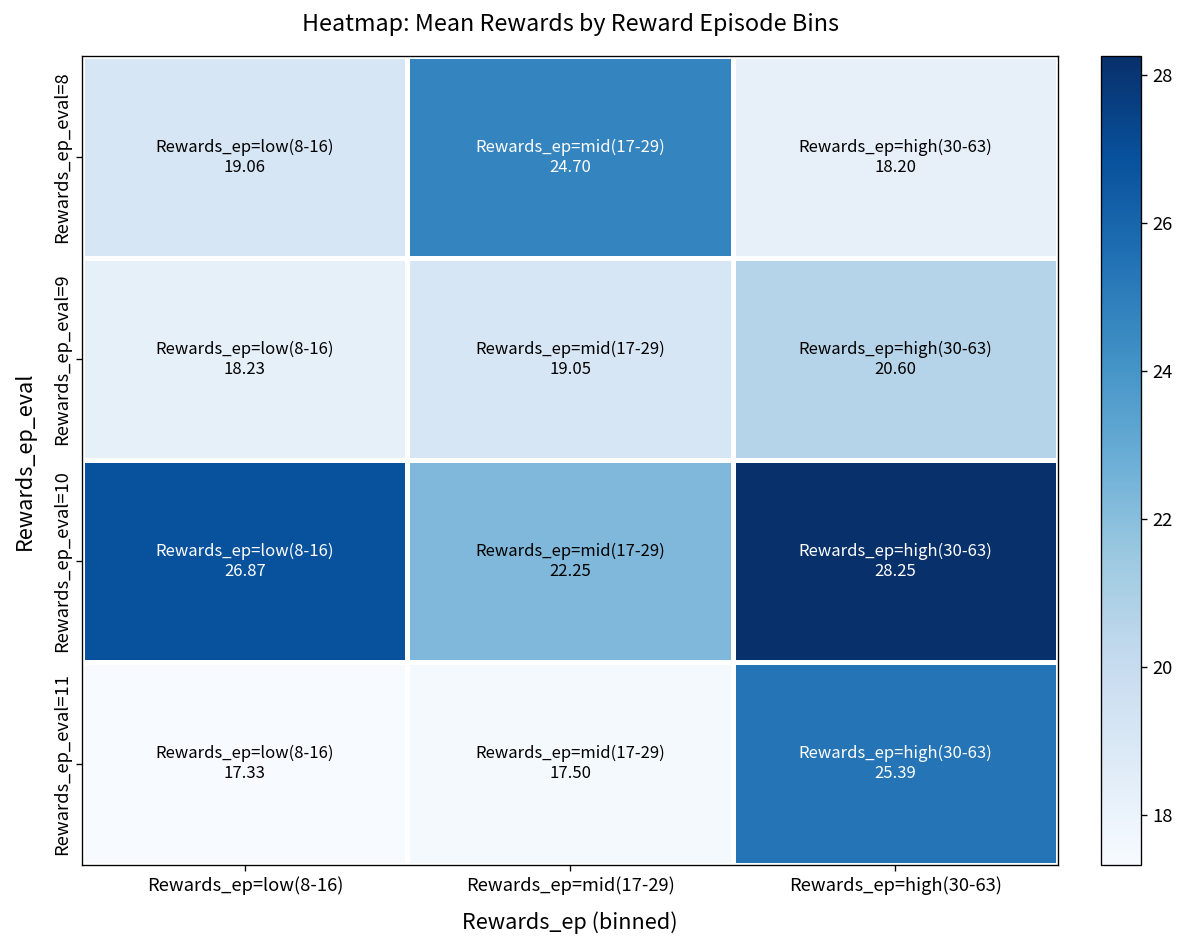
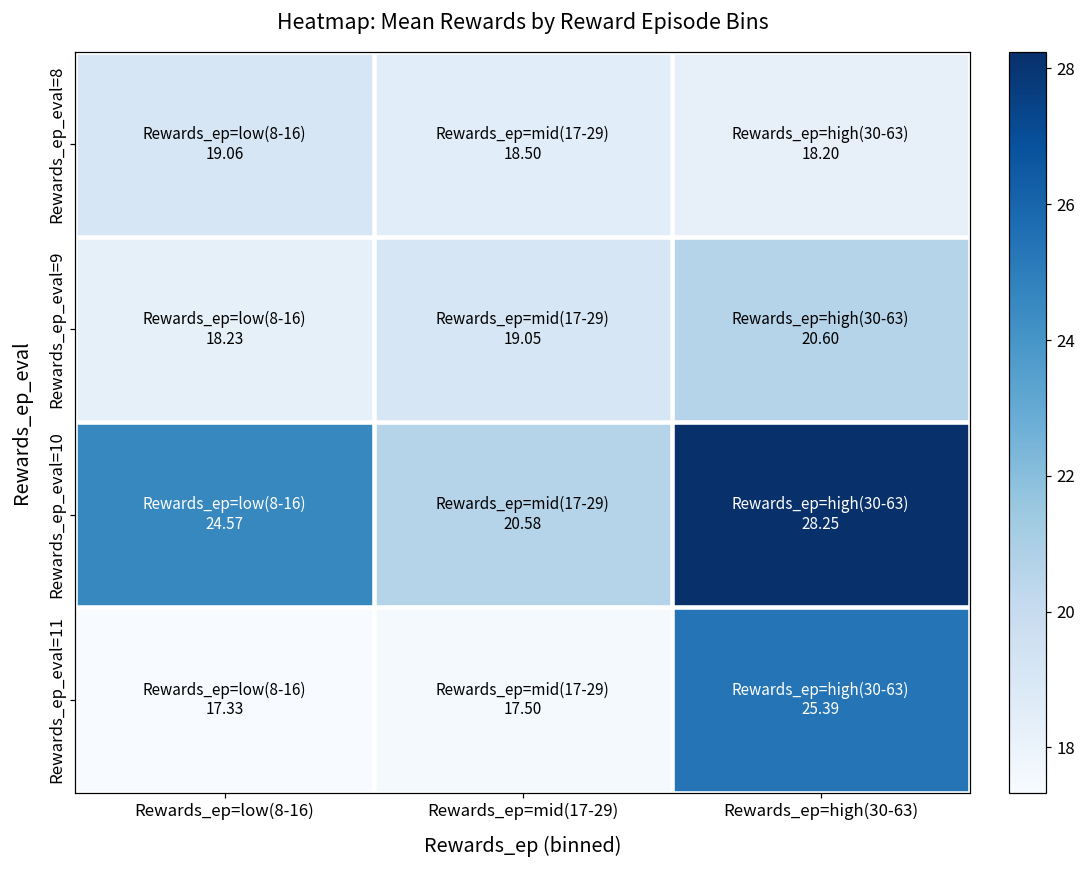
Rewards_ep_eval=8, Rewards_ep=mid(17-29): 24.70 -> 18.50
Rewards_ep_eval=10, Rewards_ep=low(8-16): 26.87 -> 24.57
Rewards_ep_eval=10, Rewards_ep=mid(17-29): 22.25 -> 20.58
